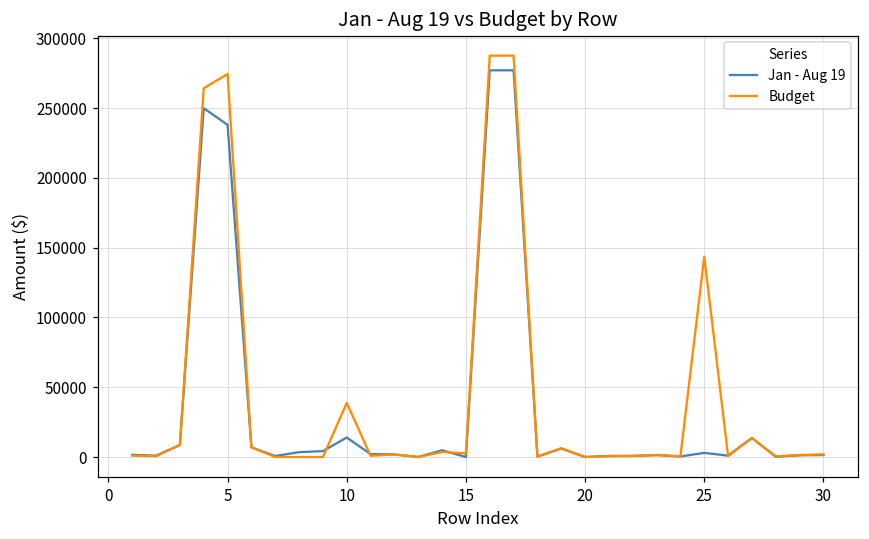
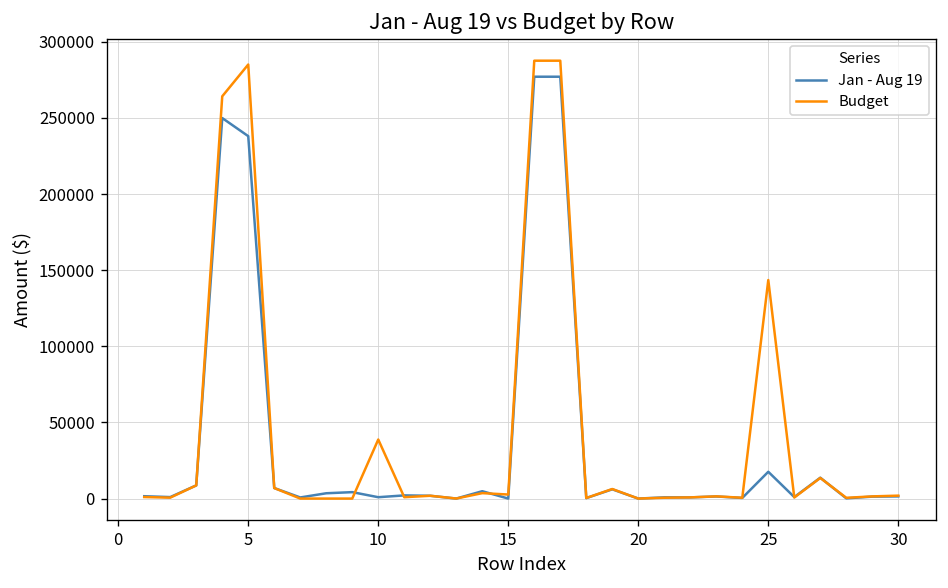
Budget, 5: 274000 -> 285000
Jan - Aug 19, 10: 14000 -> 1000
Jan - Aug 19, 25: 3000 -> 18000
